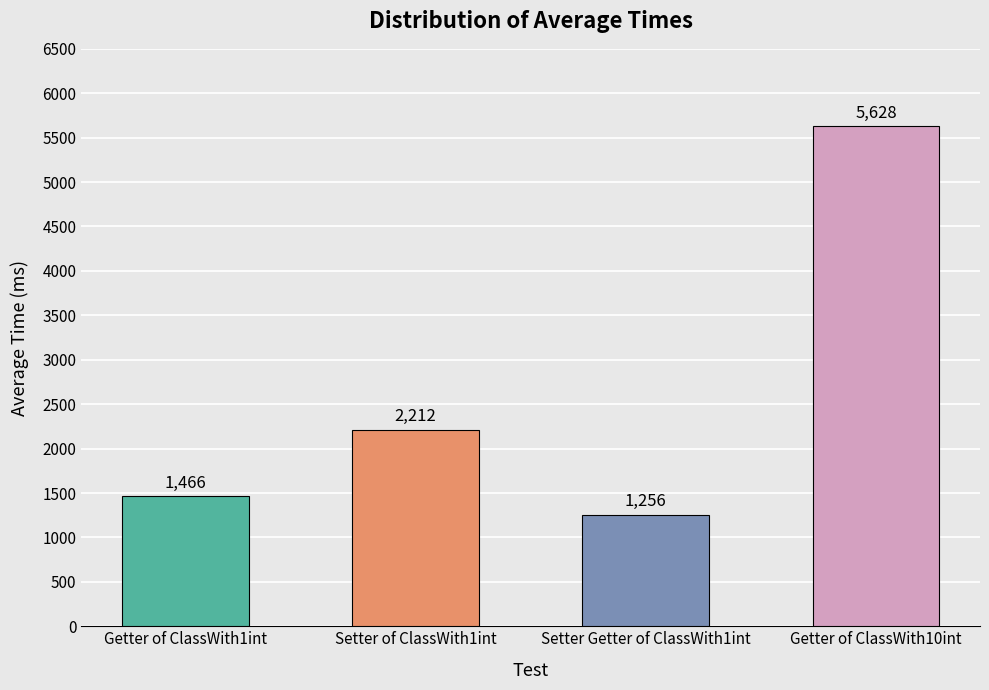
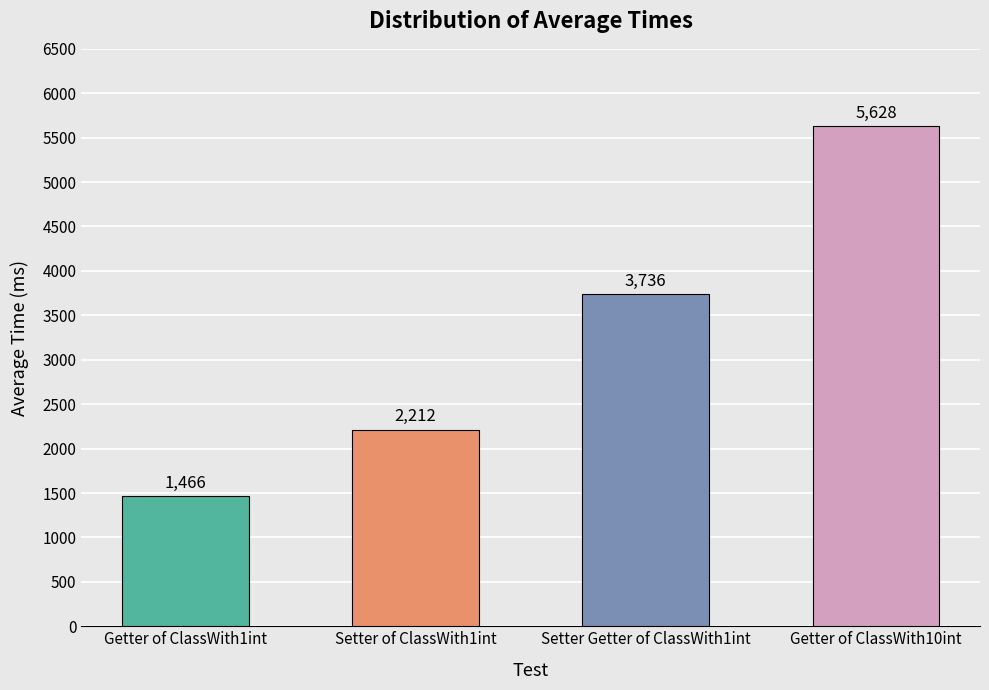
Setter Getter of ClassWith1int: 1,256 -> 3,736
